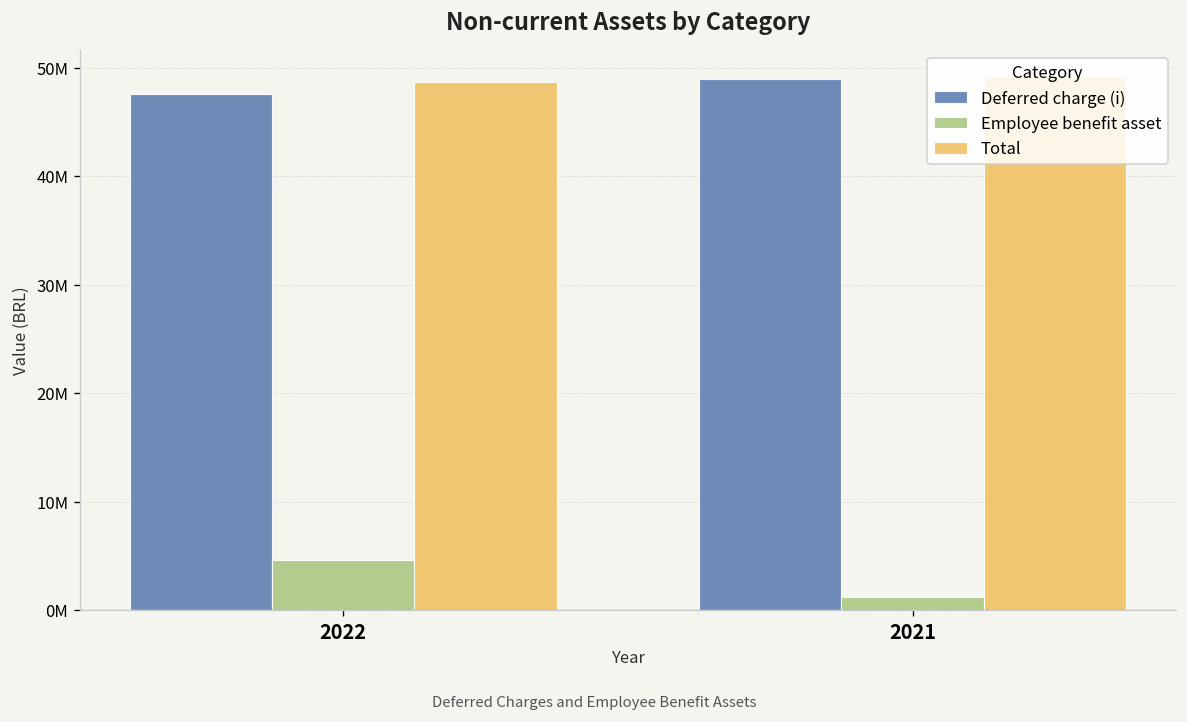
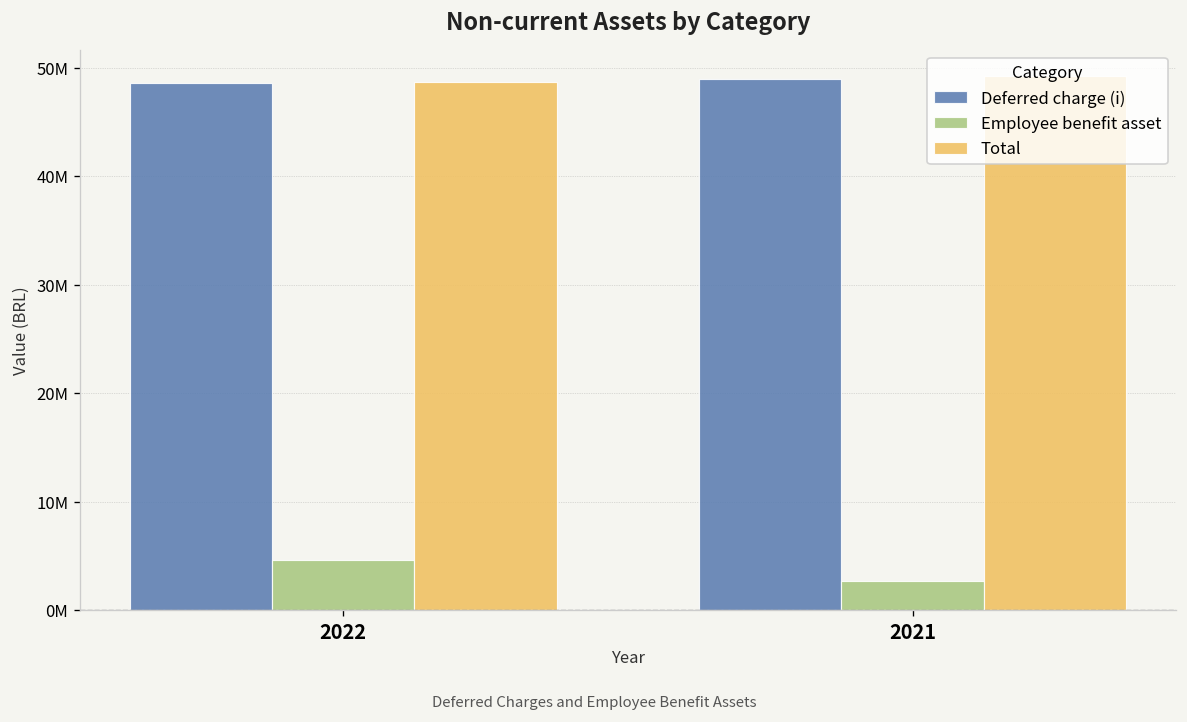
Deferred charge (i), 2022: 48000000 -> 49000000
Employee benefit asset, 2021: 1000000 -> 3000000
